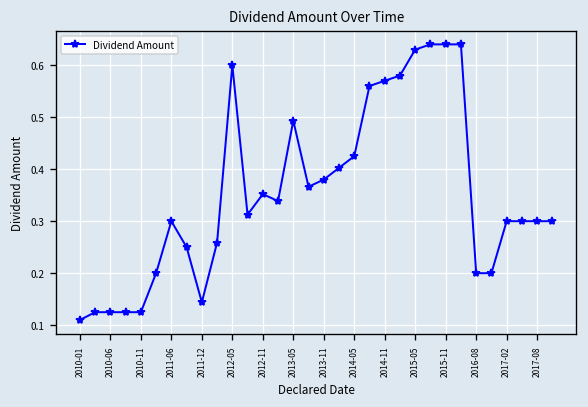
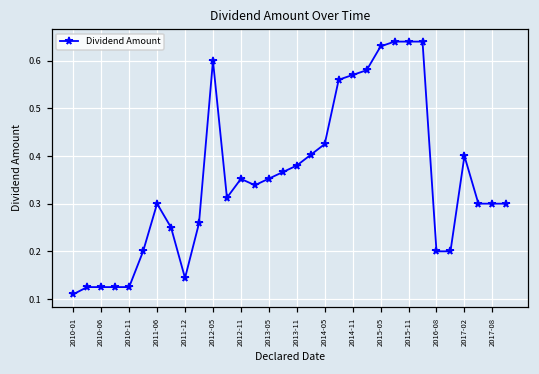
2013-05: 0.49 -> 0.35
2017-02: 0.3 -> 0.4
